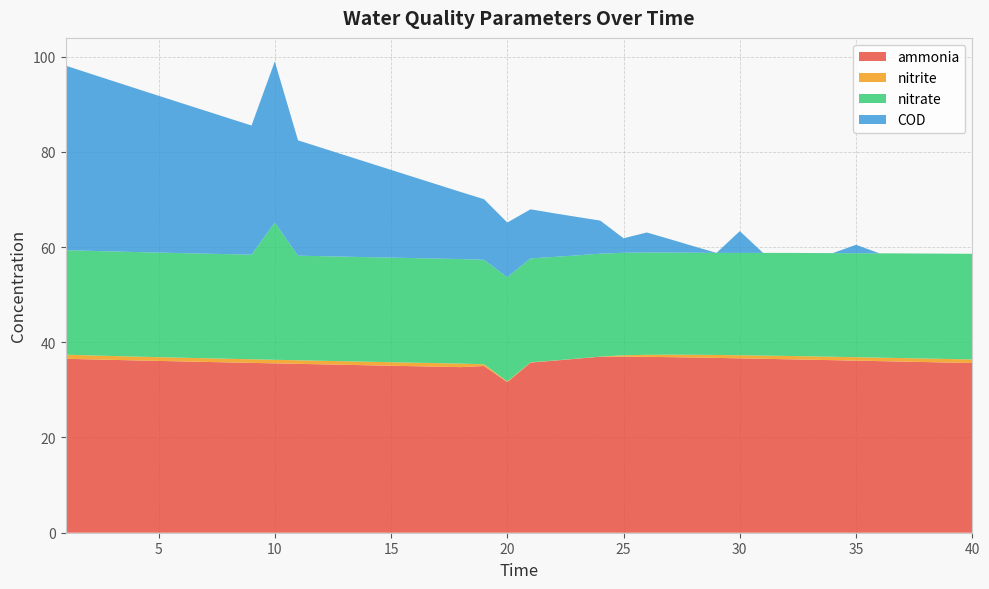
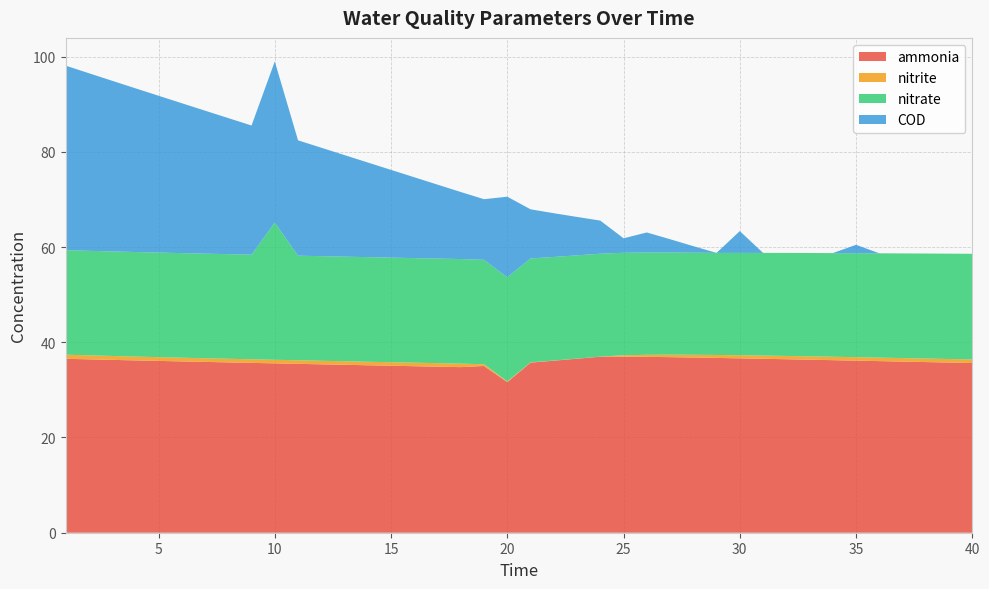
COD, 20: 11 -> 17
